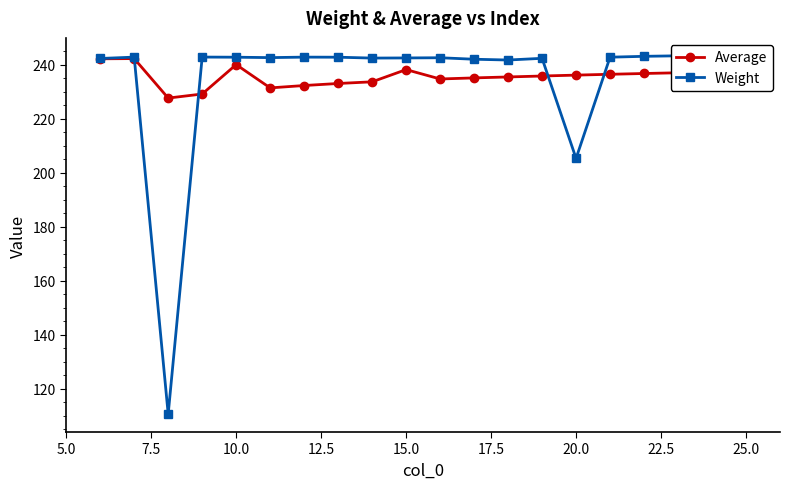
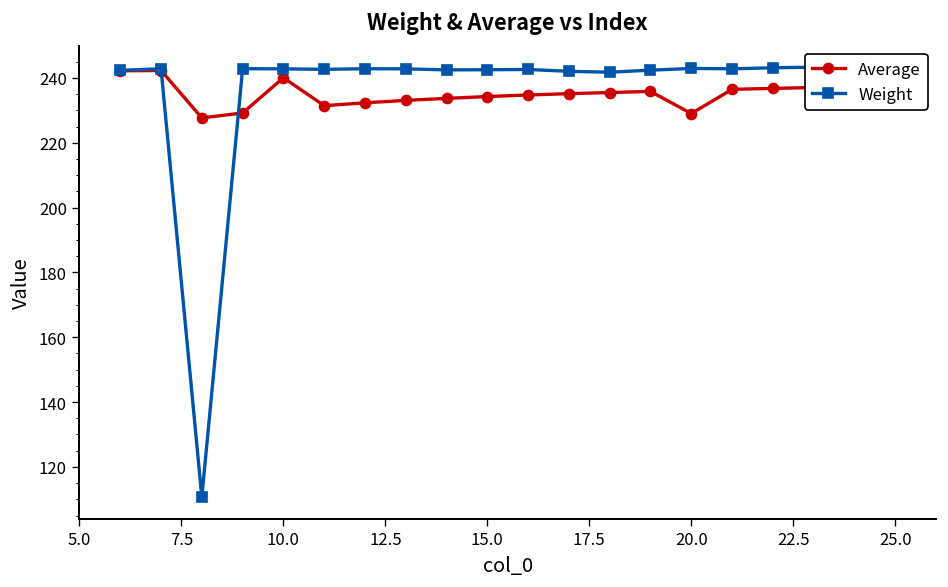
Average, 15.0: 238 -> 234
Average, 20.0: 236 -> 229
Weight, 20.0: 205 -> 243
